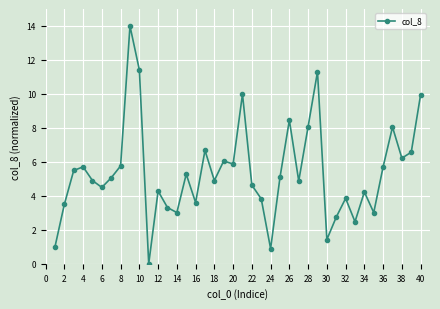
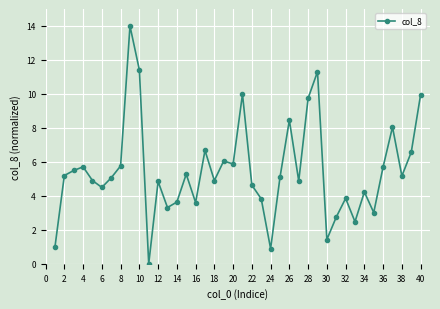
2: 3.5 -> 5.2
12: 4.3 -> 4.8
14: 3.0 -> 3.6
28: 8.1 -> 9.7
38: 6.2 -> 5.2
